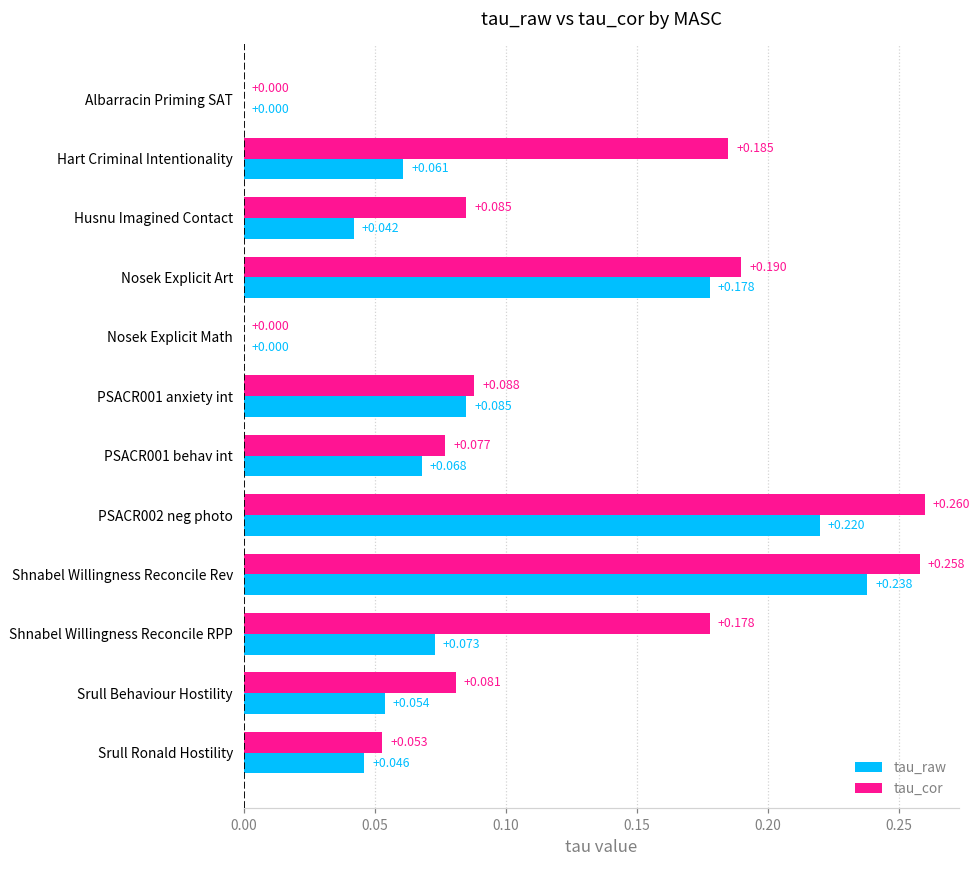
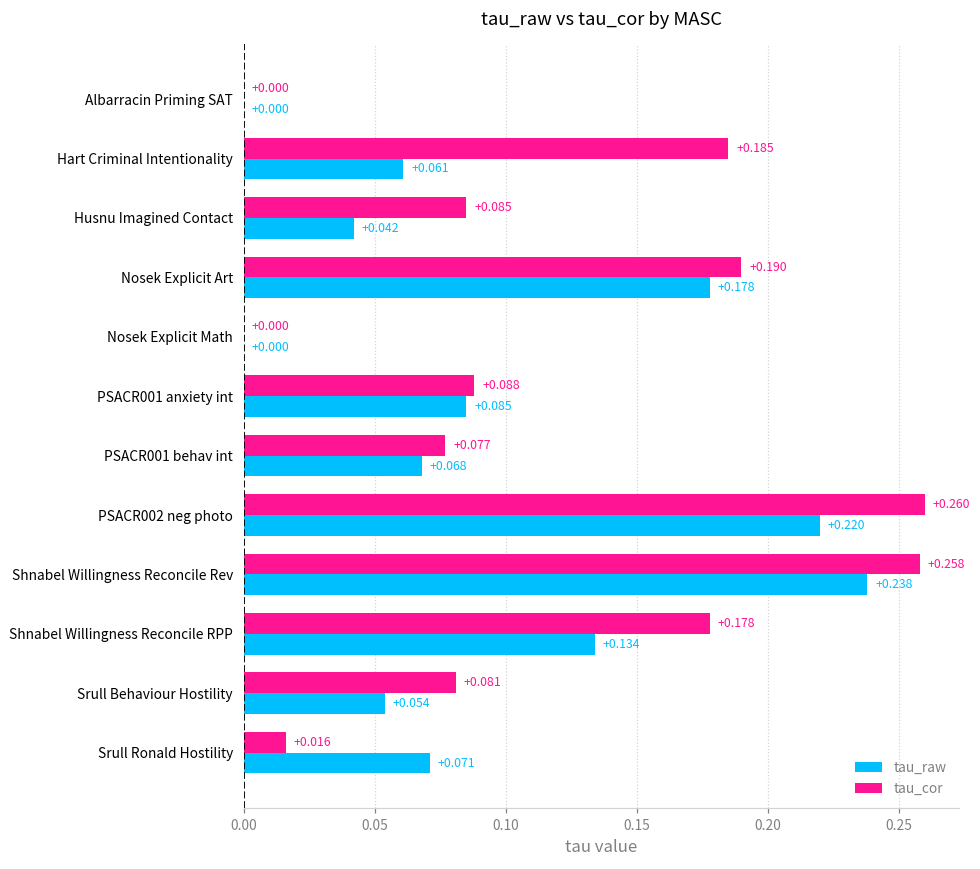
tau_raw, Shnabel Willingness Reconcile RPP: +0.073 -> +0.134
tau_cor, Srull Ronald Hostility: +0.053 -> +0.016
tau_raw, Srull Ronald Hostility: +0.046 -> +0.071
